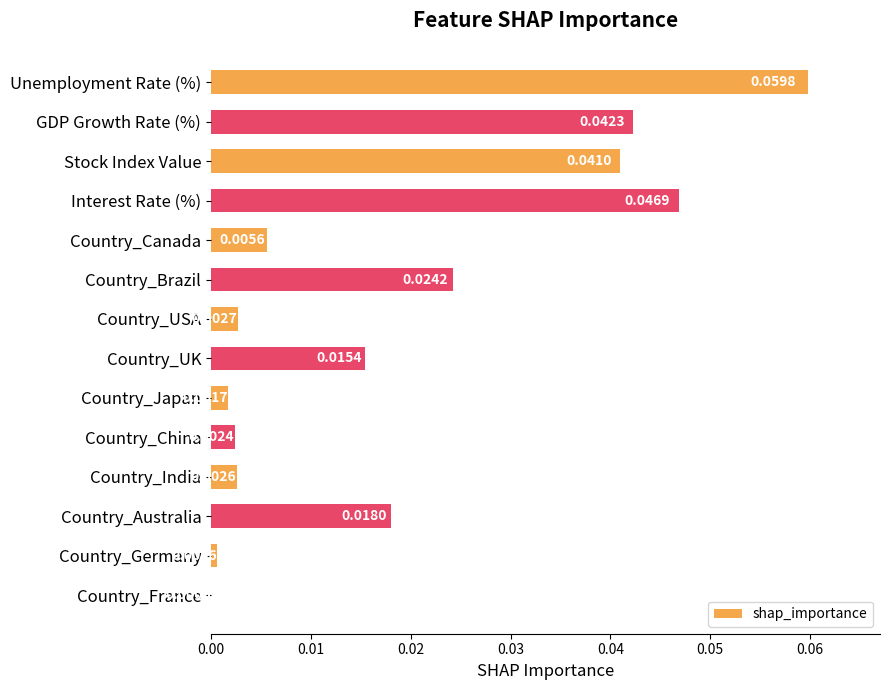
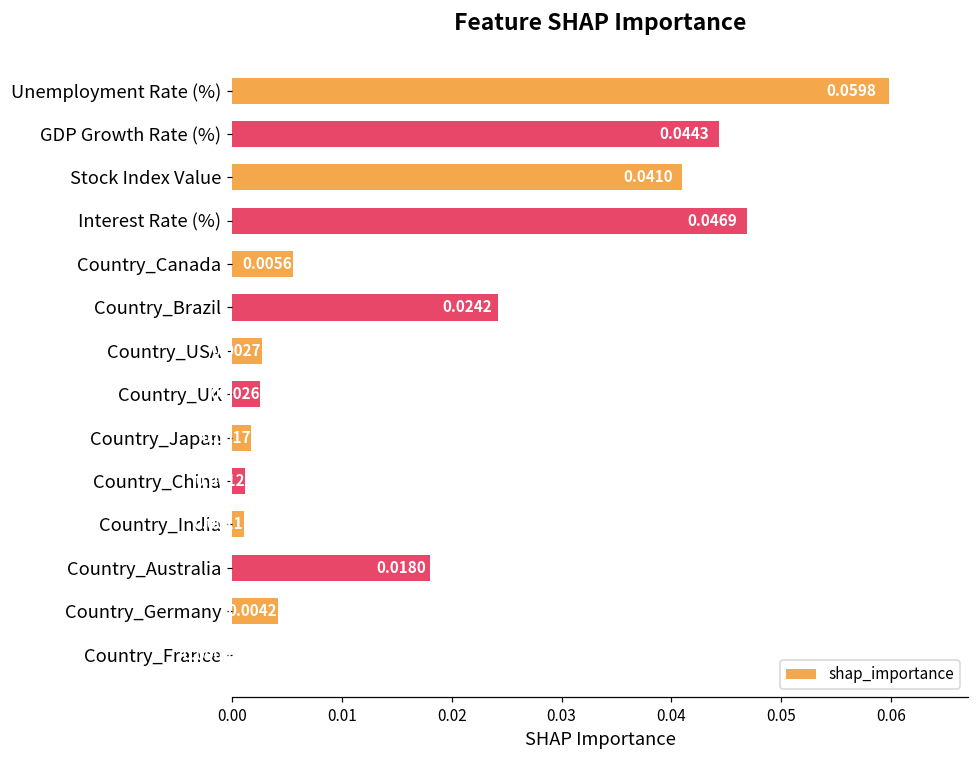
GDP Growth Rate (%): 0.0423 -> 0.0443
Country_UK: 0.0154 -> 0.0026
Country_China: 0.002 -> 0.001
Country_India: 0.003 -> 0.001
Country_Germany: 0.001 -> 0.004
